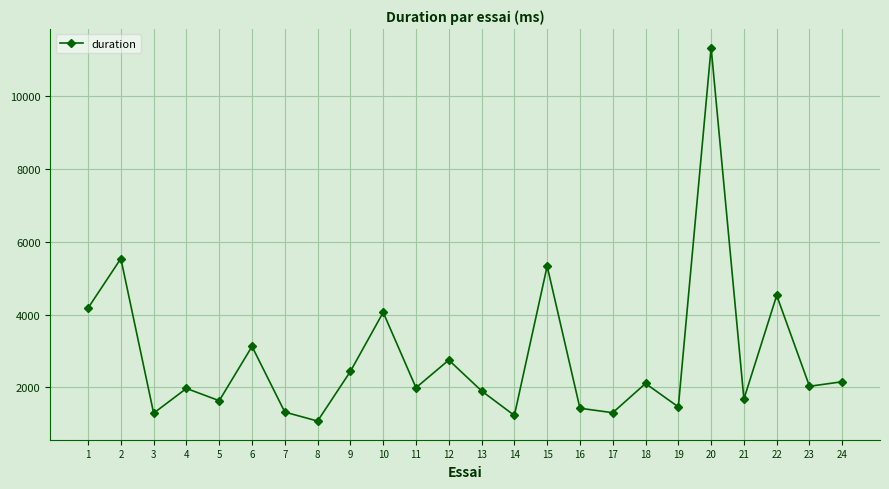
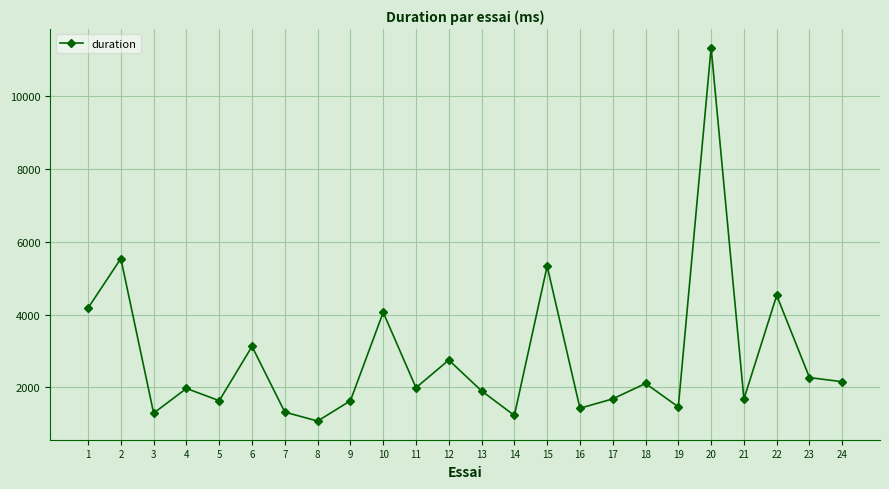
9: 2400 -> 1600
17: 1300 -> 1700
23: 2000 -> 2300
